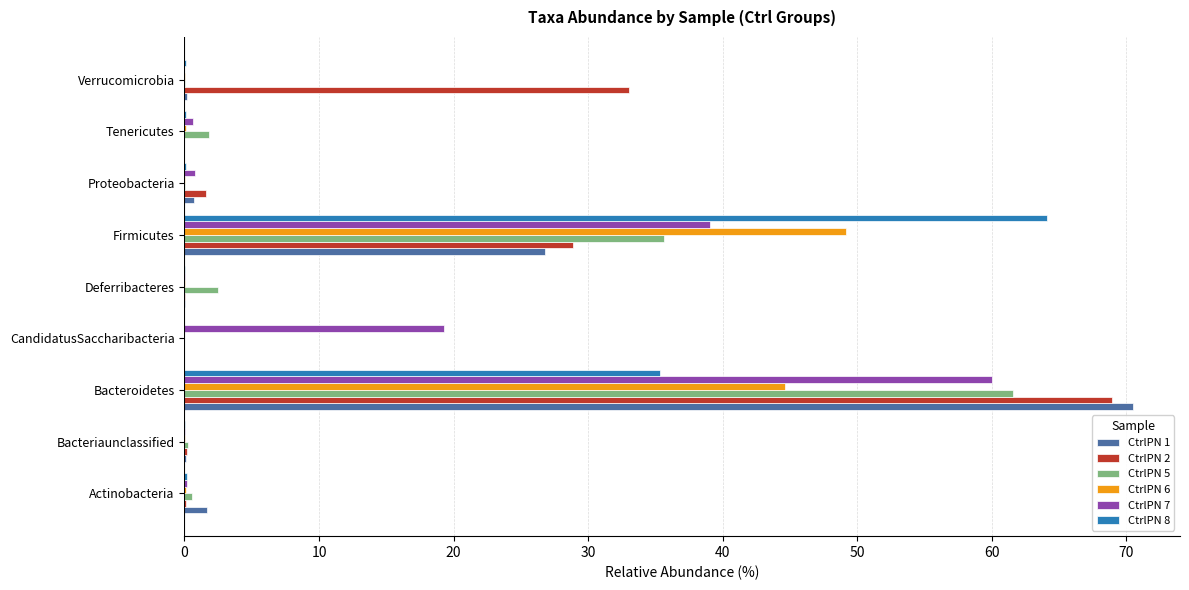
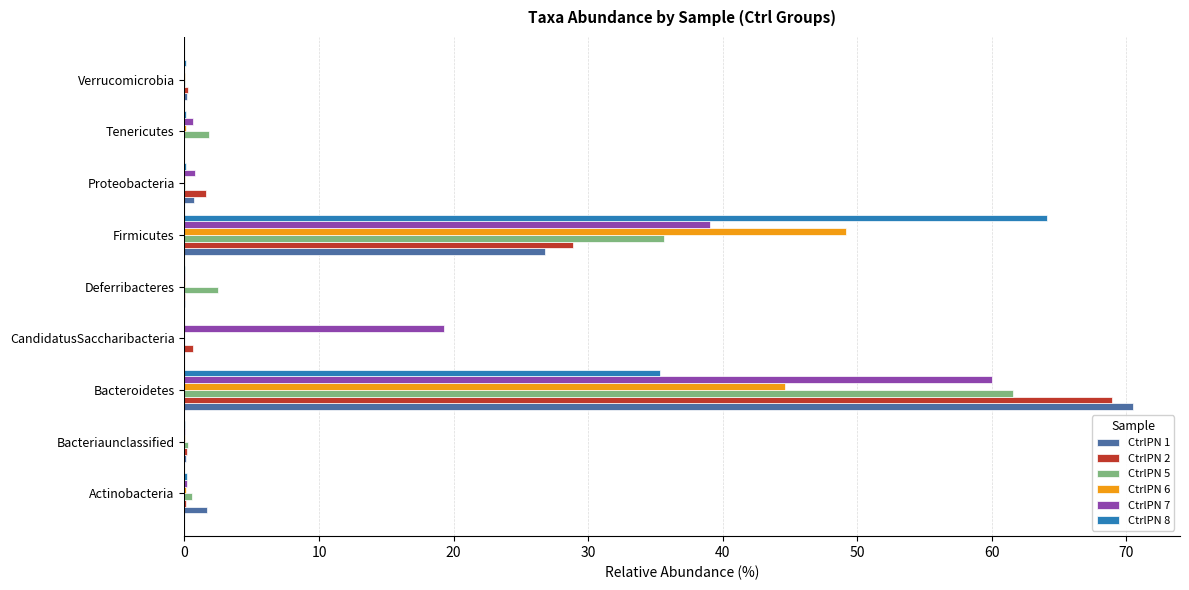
CtrlPN 2, Verrucomicrobia: 33.0 -> 0.3
CtrlPN 2, CandidatusSaccharibacteria: 0.0 -> 0.6
